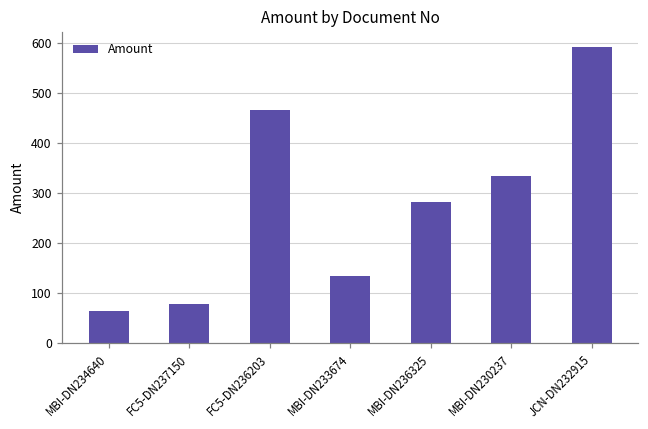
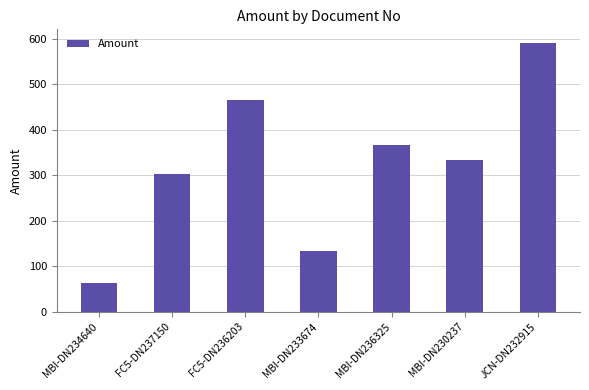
FC5-DN237150: 80 -> 300
MBI-DN236325: 280 -> 370
